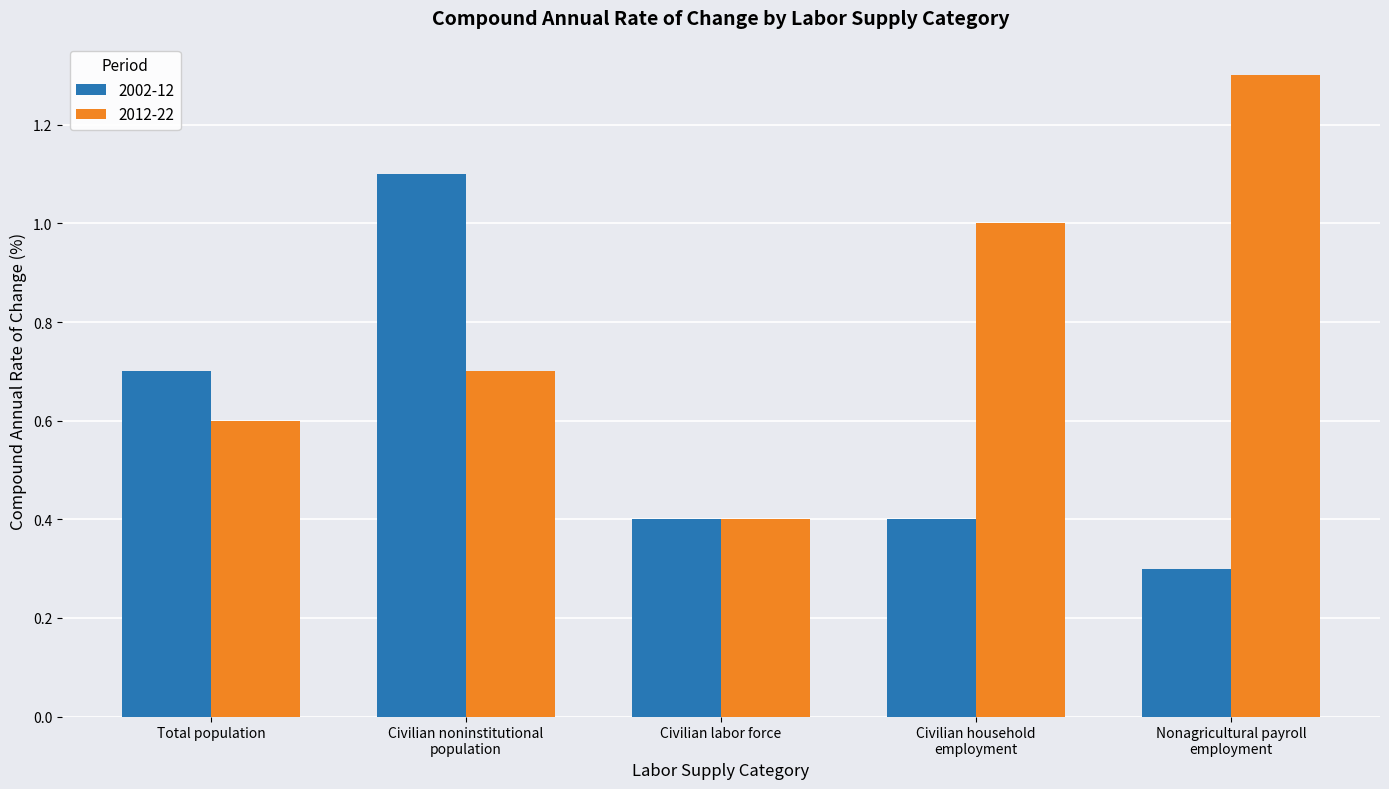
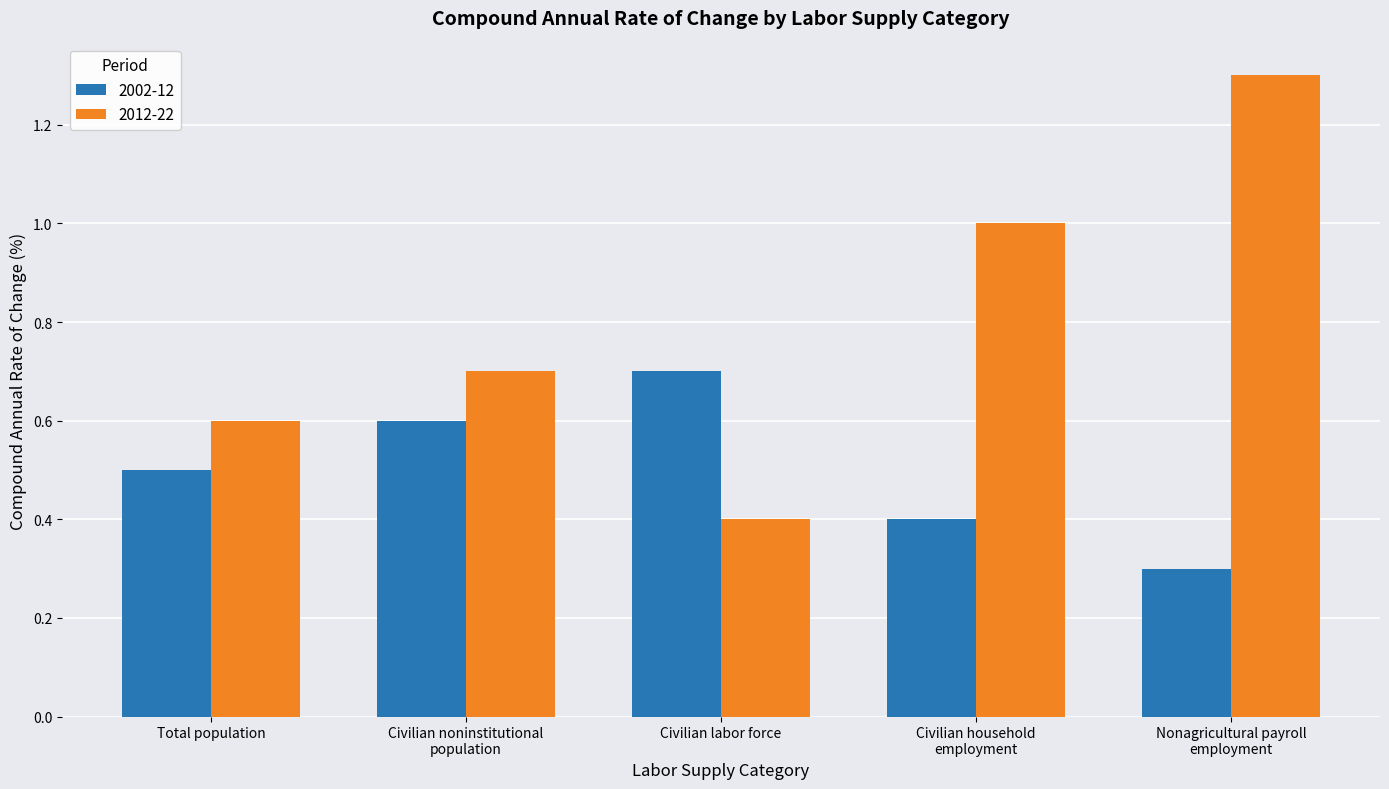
2002-12, Total population: 0.7 -> 0.5
2002-12, Civilian noninstitutional population: 1.1 -> 0.6
2002-12, Civilian labor force: 0.4 -> 0.7
